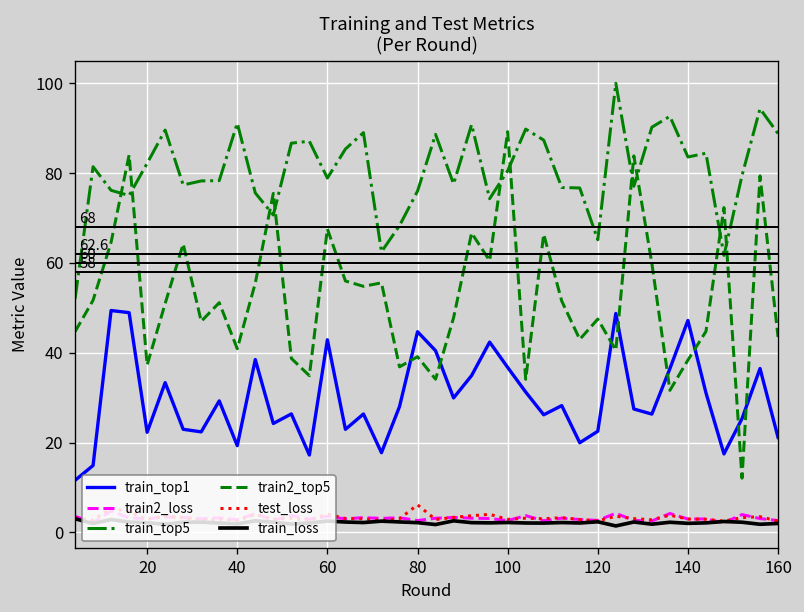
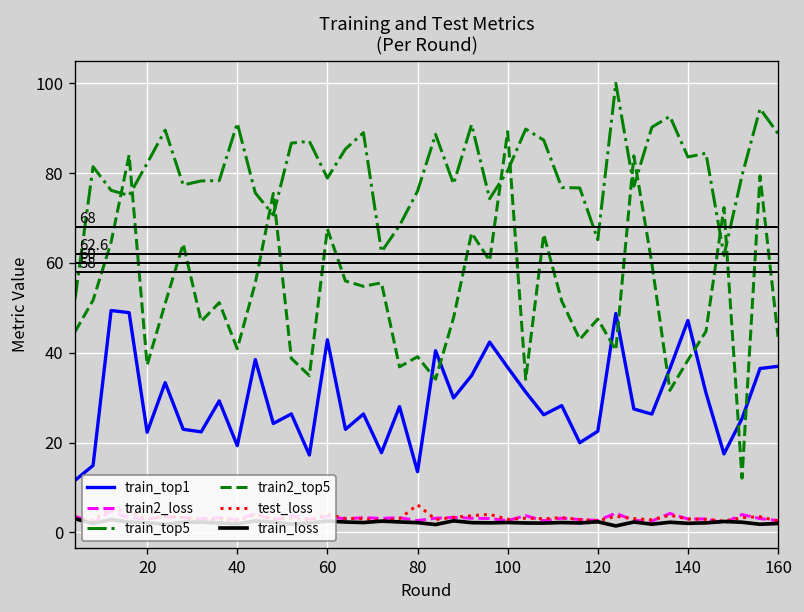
train_top1, 80: 45 -> 14
train_top1, 160: 21 -> 37
